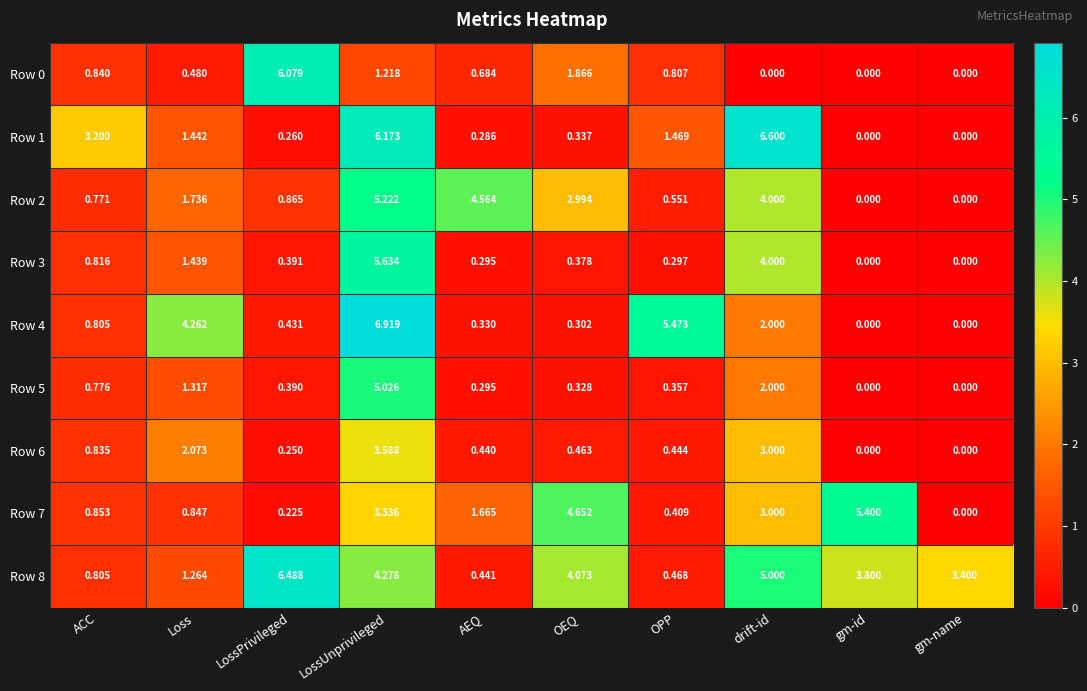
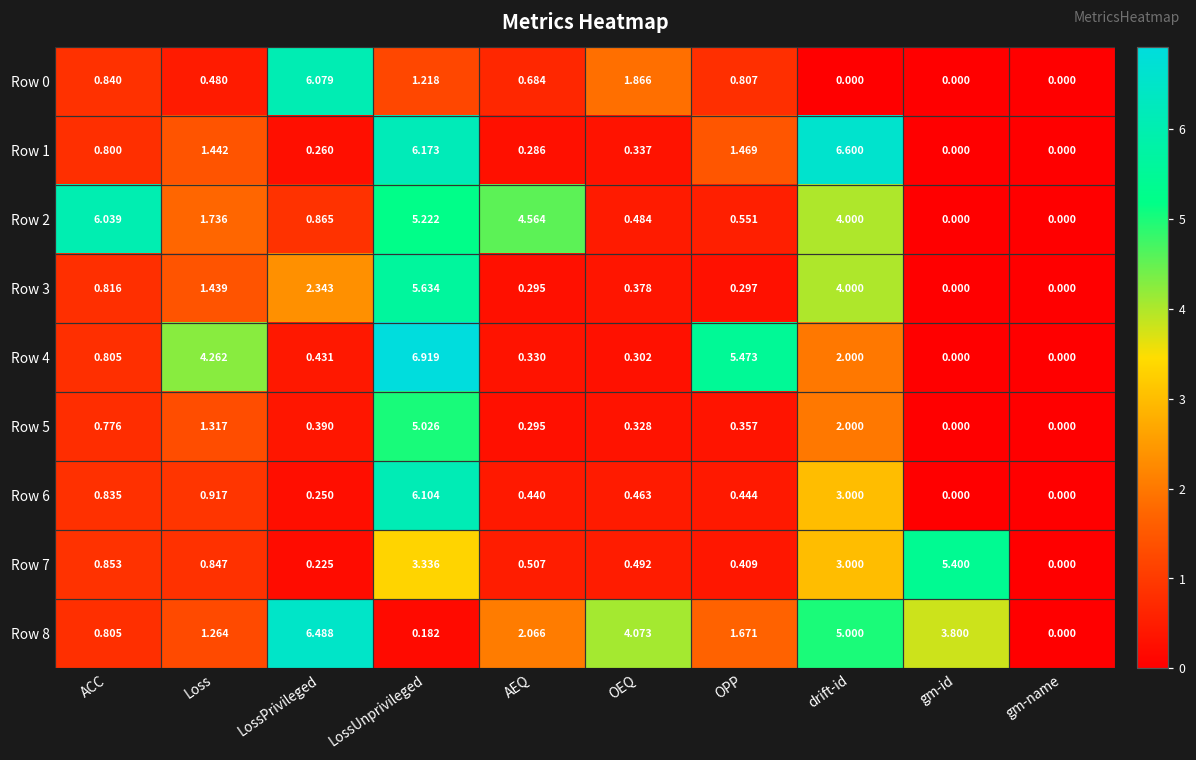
Row 1, ACC: 3.200 -> 0.800
Row 2, ACC: 0.771 -> 6.039
Row 2, OEQ: 2.994 -> 0.484
Row 3, LossPrivileged: 0.391 -> 2.343
Row 6, Loss: 2.073 -> 0.917
Row 6, LossUnprivileged: 3.588 -> 6.104
Row 7, AEQ: 1.665 -> 0.507
Row 7, OEQ: 4.652 -> 0.492
Row 8, LossUnprivileged: 4.278 -> 0.182
Row 8, AEQ: 0.441 -> 2.066
Row 8, OPP: 0.468 -> 1.671
Row 8, gm-name: 3.400 -> 0.000
